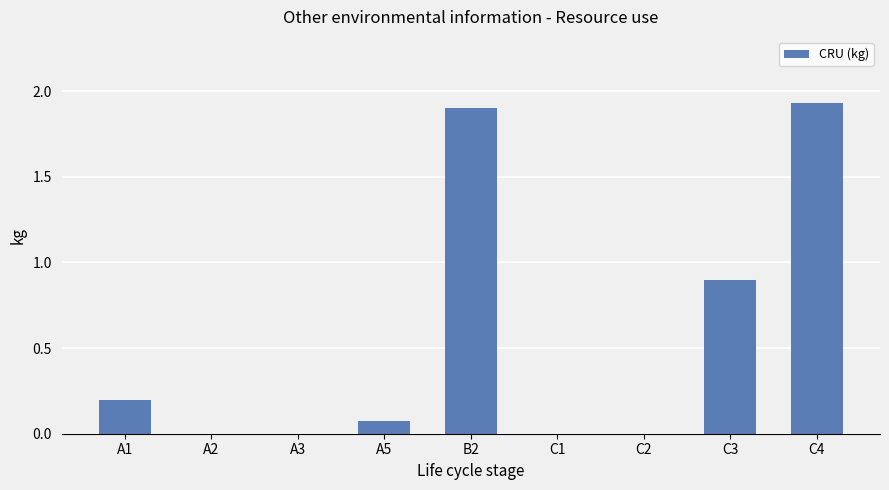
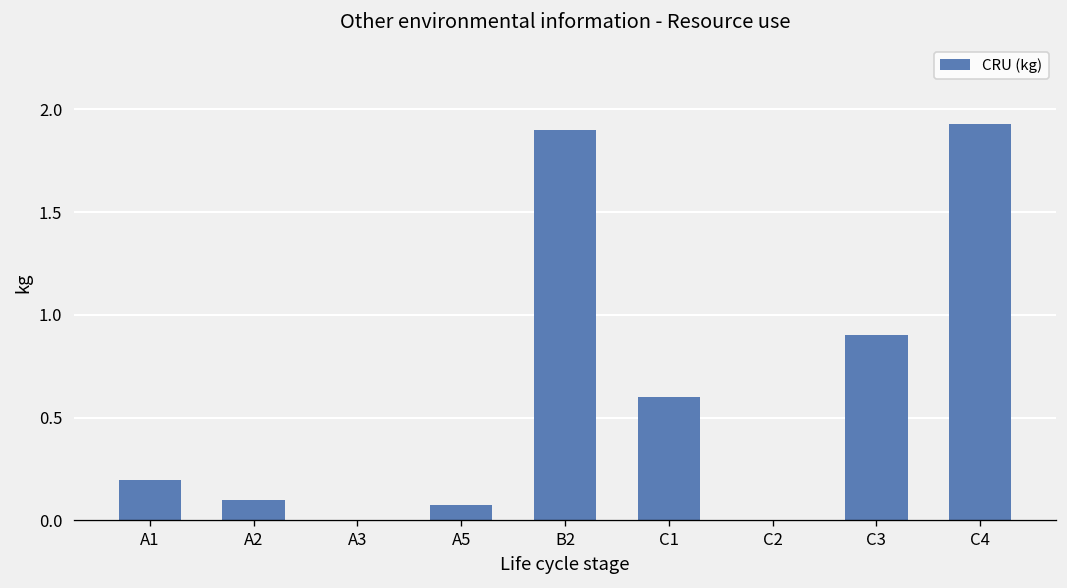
A2: 0.0 -> 0.1
C1: 0.0 -> 0.6
